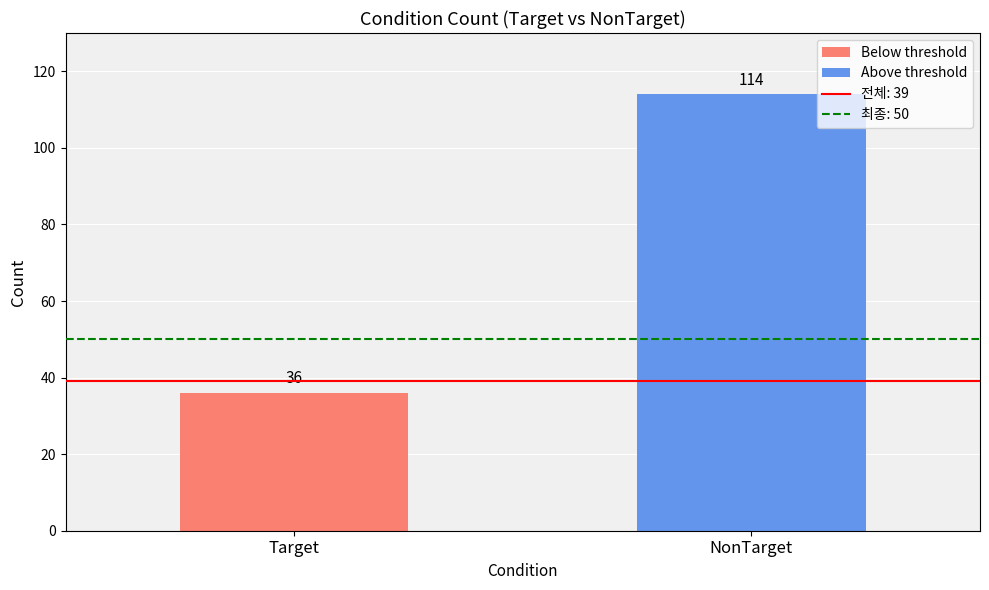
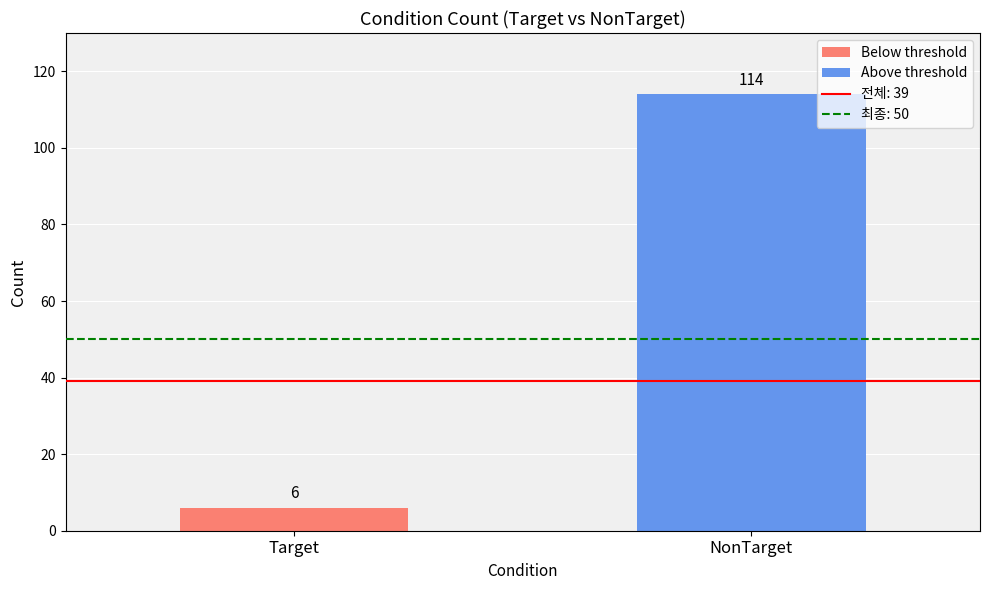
Target: 36 -> 6
